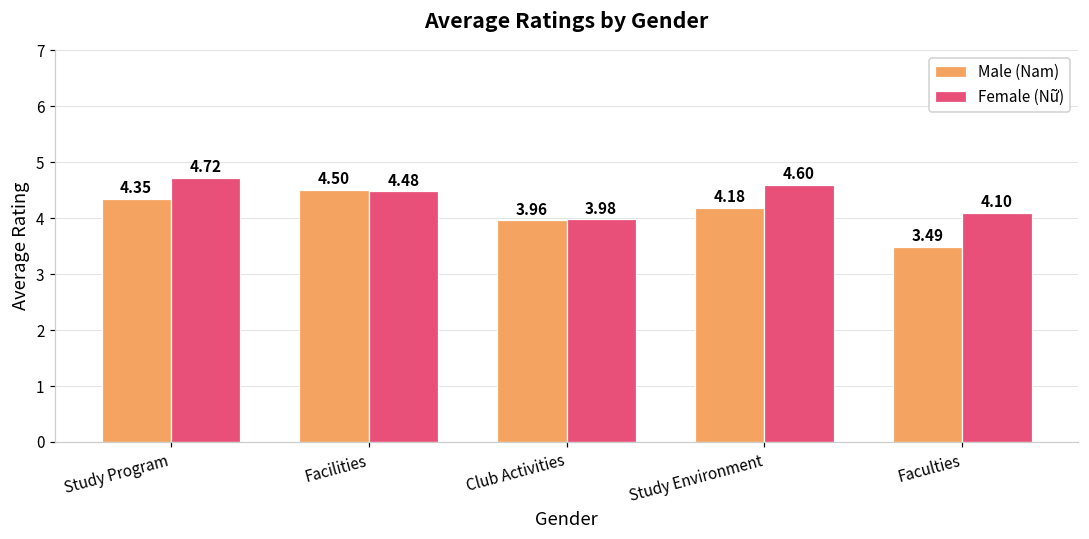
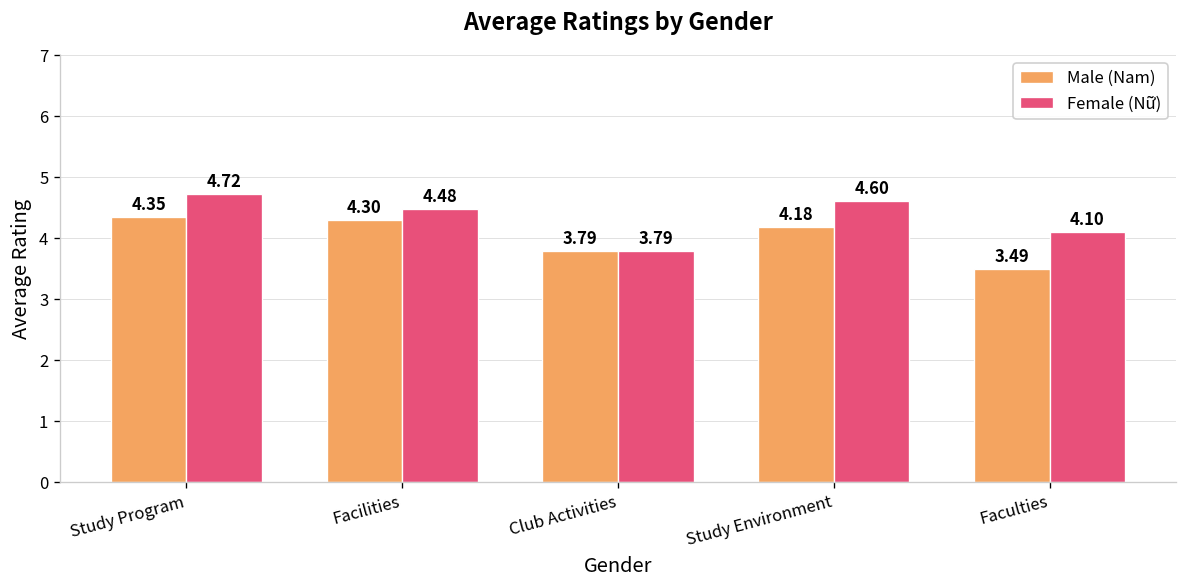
Male (Nam), Facilities: 4.50 -> 4.30
Male (Nam), Club Activities: 3.96 -> 3.79
Female (Nữ), Club Activities: 3.98 -> 3.79
